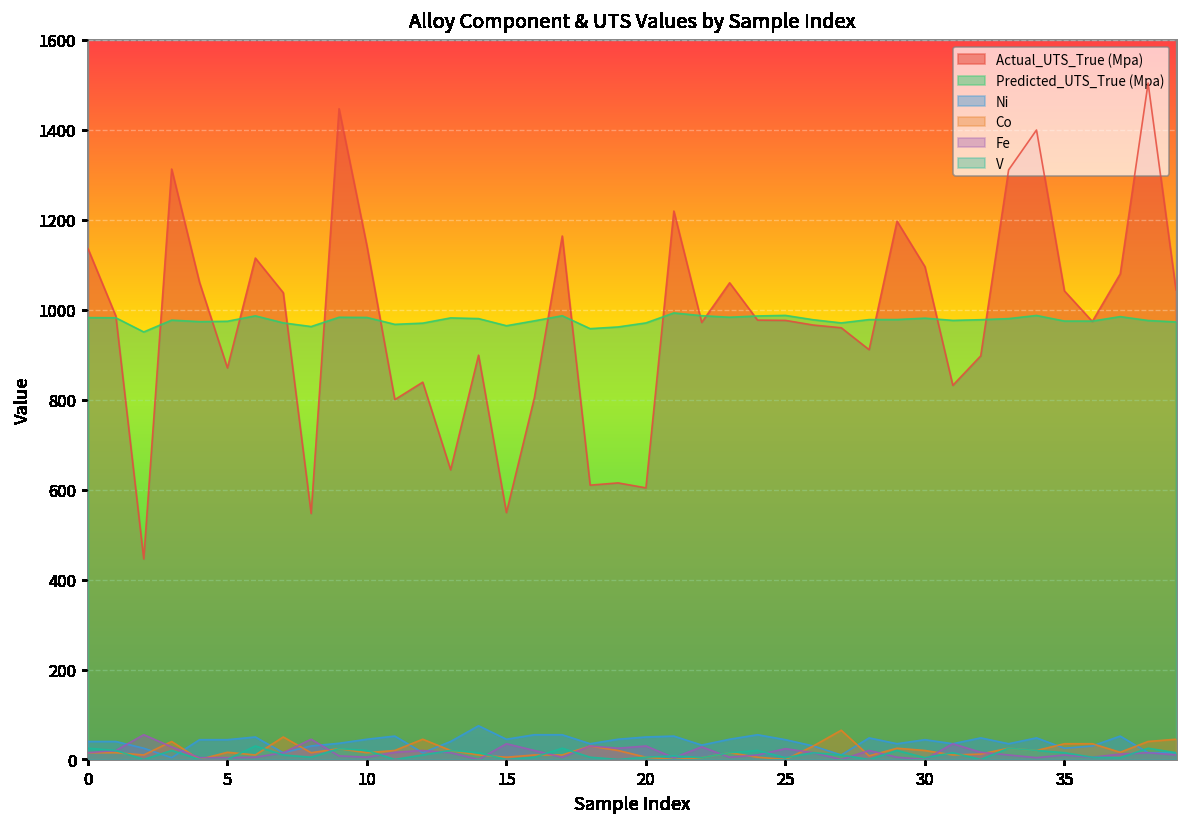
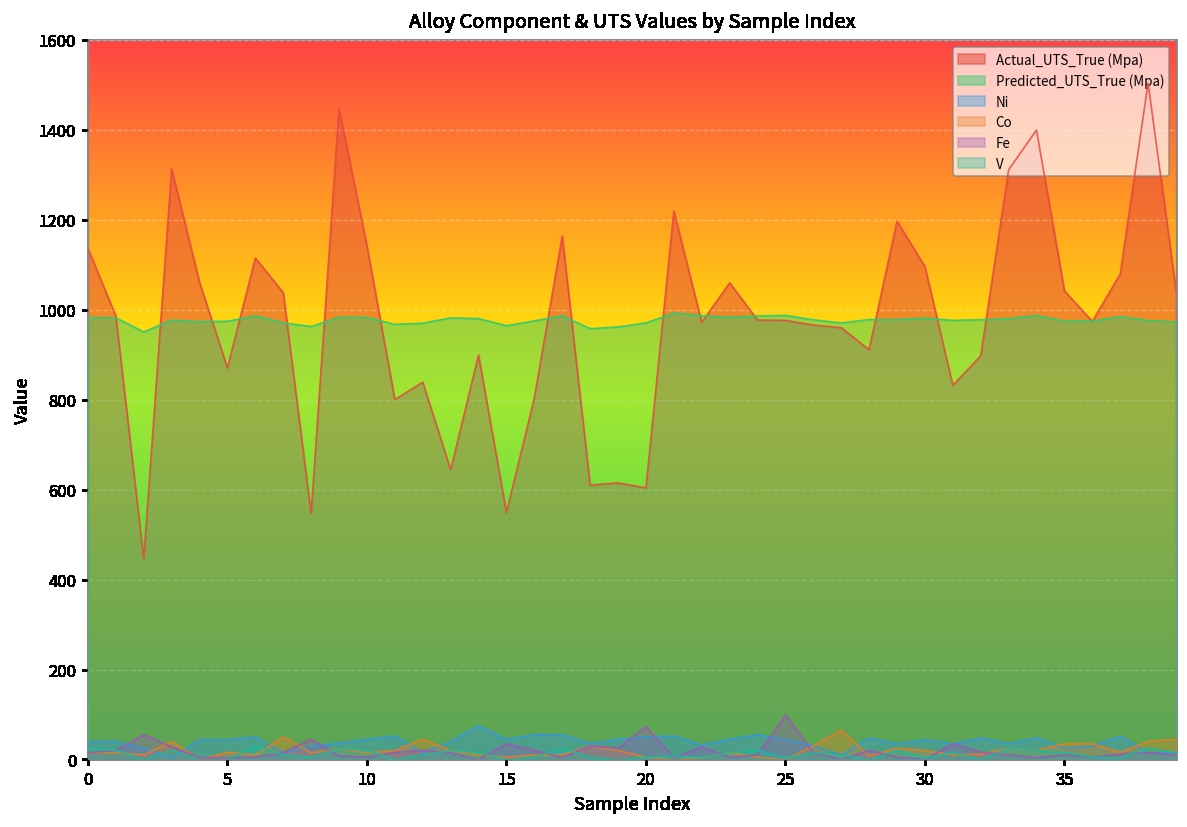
Fe, 20: 30 -> 70
Fe, 25: 20 -> 100
